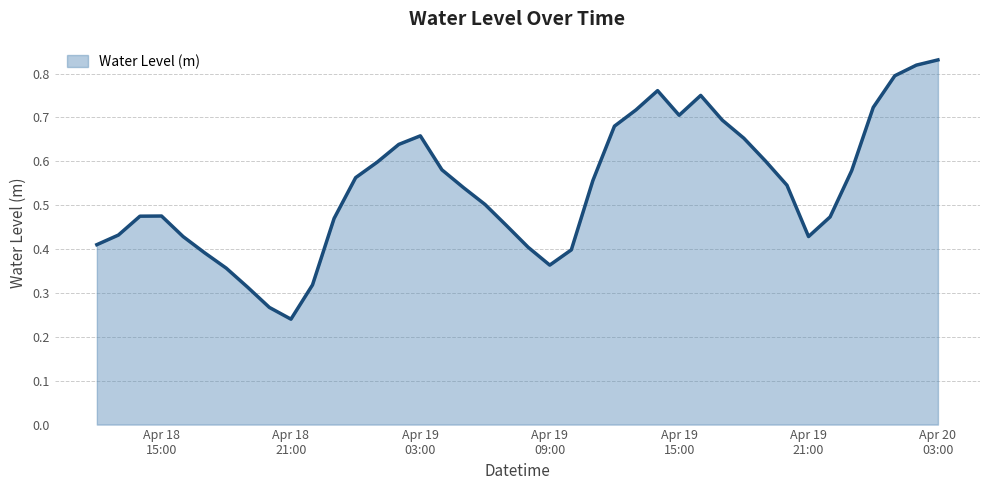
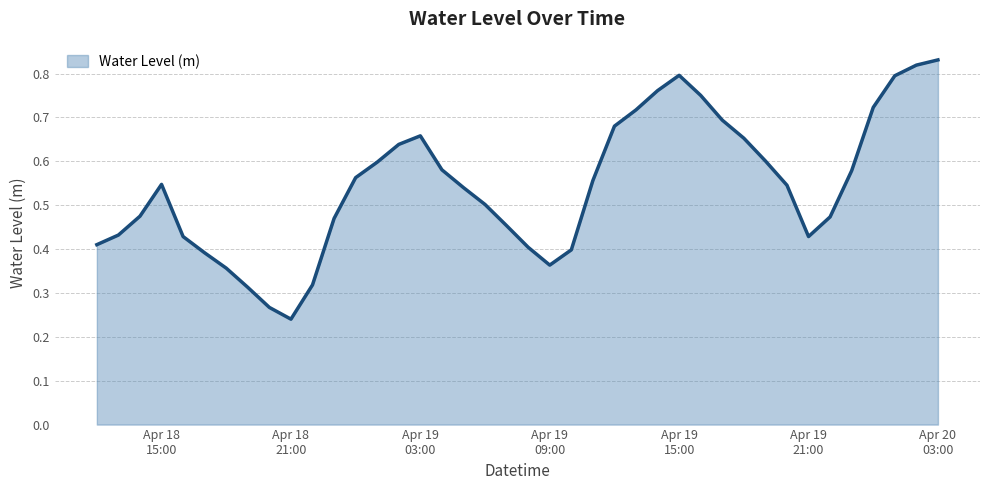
Apr 18 15:00: 0.48 -> 0.55
Apr 19 15:00: 0.70 -> 0.80
